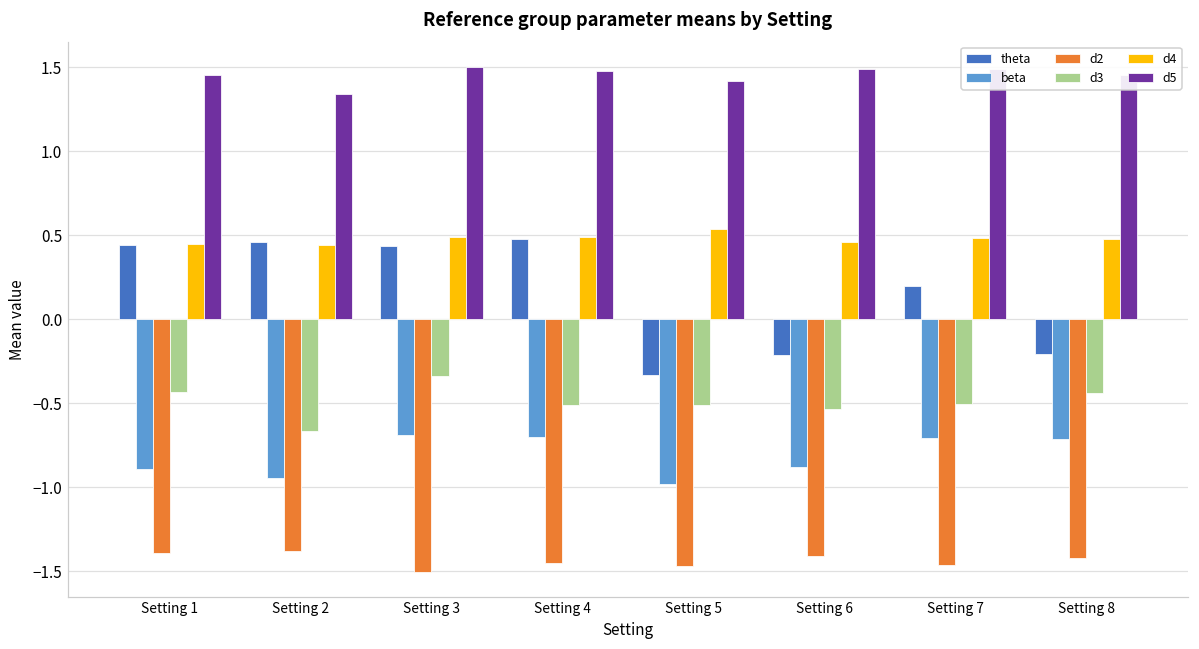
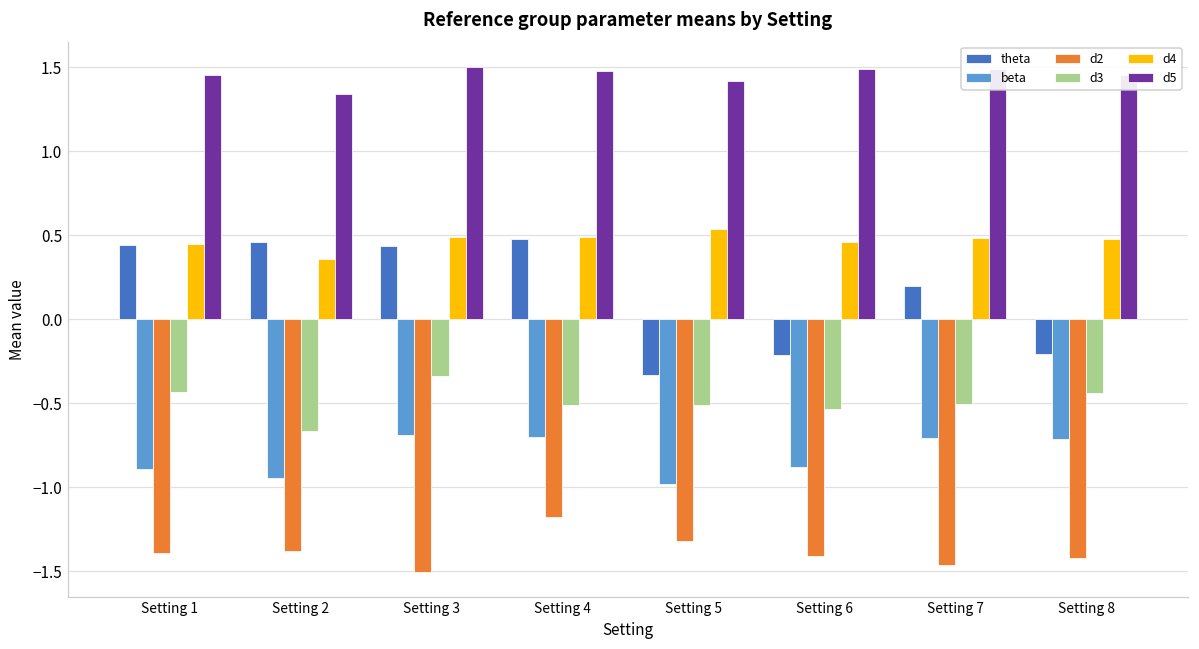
d4, Setting 2: 0.44 -> 0.36
d2, Setting 4: -1.45 -> -1.18
d2, Setting 5: -1.47 -> -1.32
